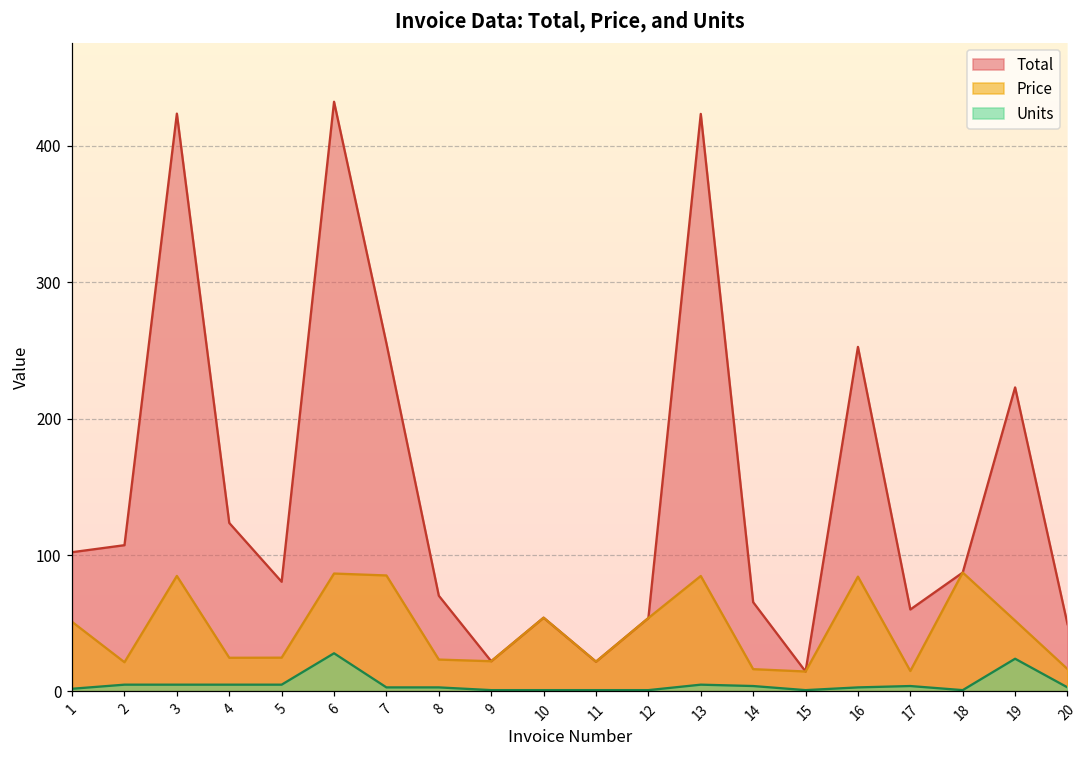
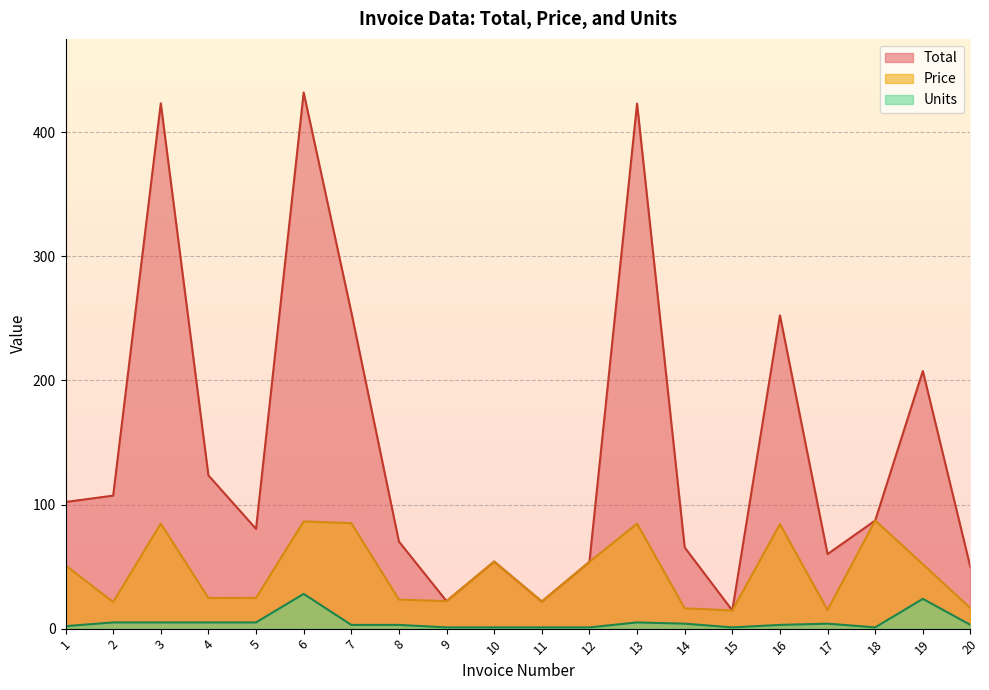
Total, 19: 223 -> 208
